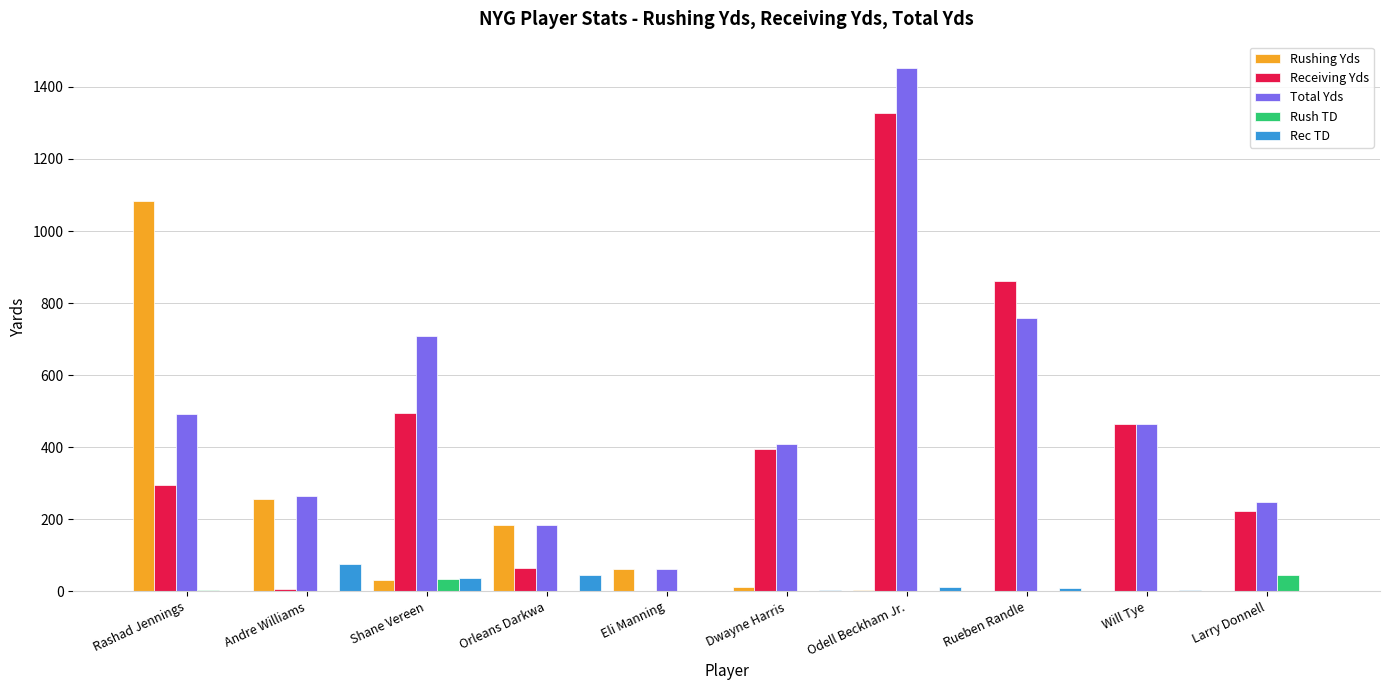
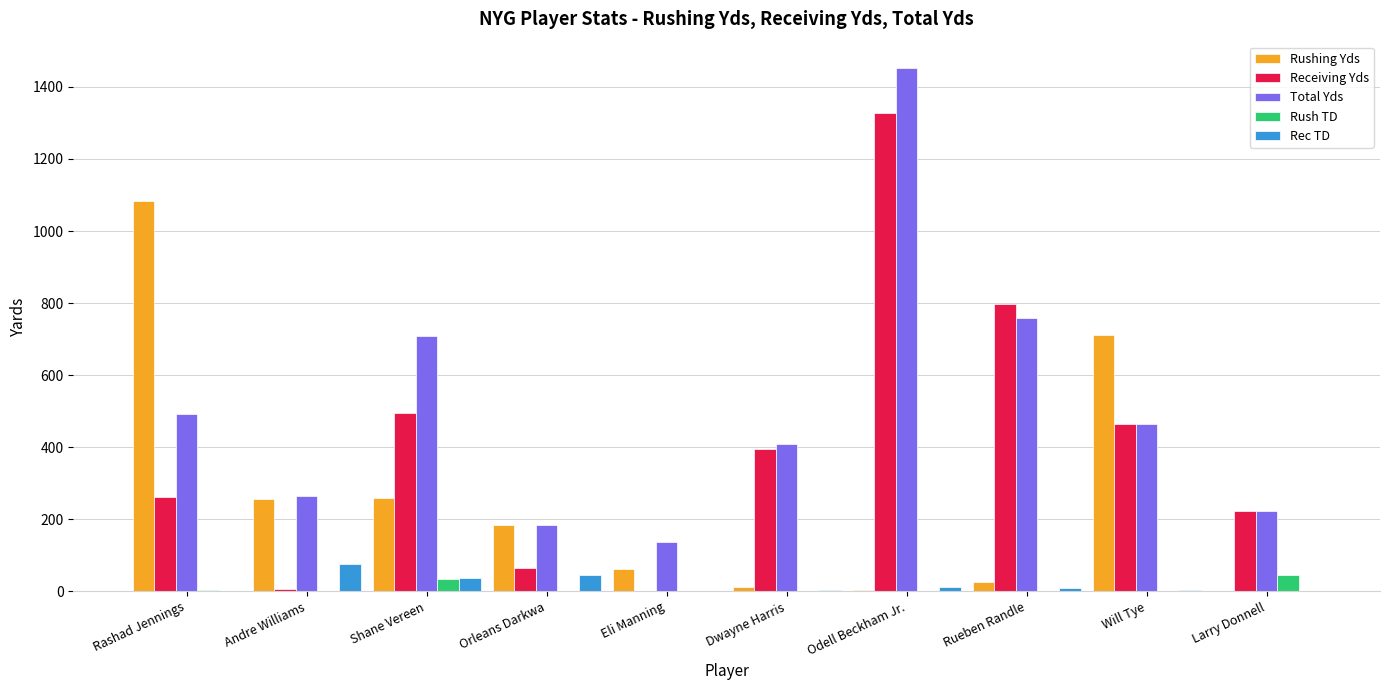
Receiving Yds, Rashad Jennings: 300 -> 260
Rushing Yds, Shane Vereen: 30 -> 260
Total Yds, Eli Manning: 60 -> 140
Rushing Yds, Rueben Randle: 0 -> 30
Receiving Yds, Rueben Randle: 860 -> 800
Rushing Yds, Will Tye: 0 -> 710
Total Yds, Larry Donnell: 250 -> 220
